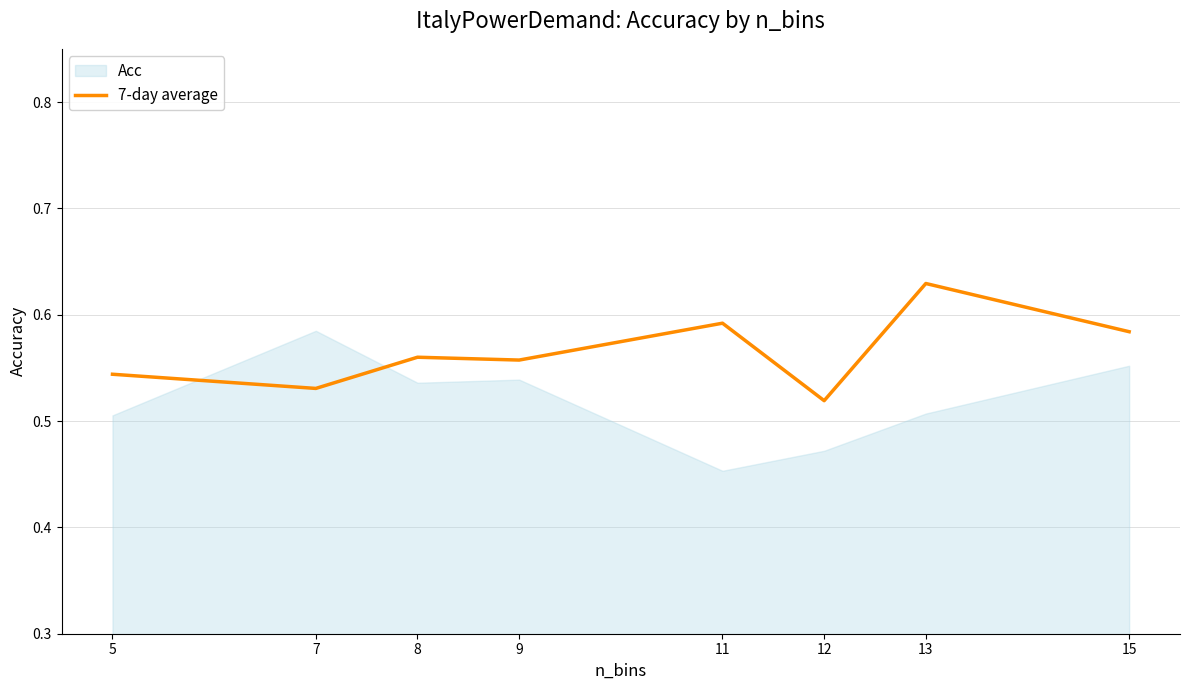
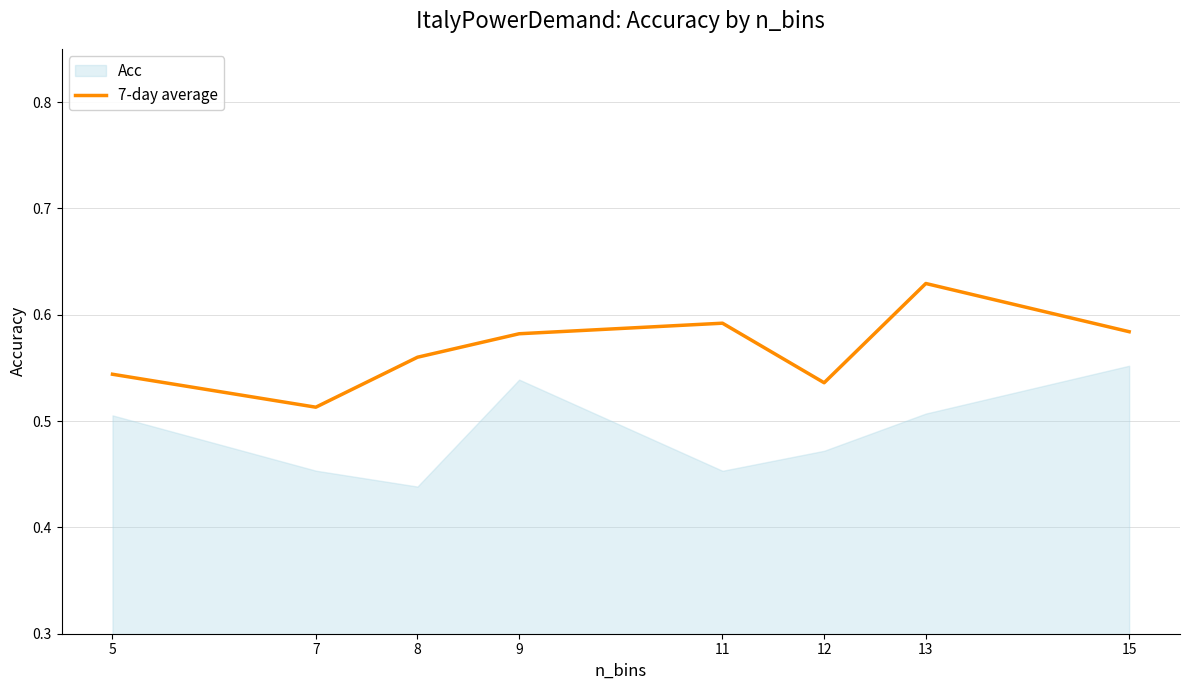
7-day average, 7: 0.531 -> 0.513
Acc, 7: 0.585 -> 0.453
Acc, 8: 0.536 -> 0.438
7-day average, 9: 0.557 -> 0.582
7-day average, 12: 0.519 -> 0.536
